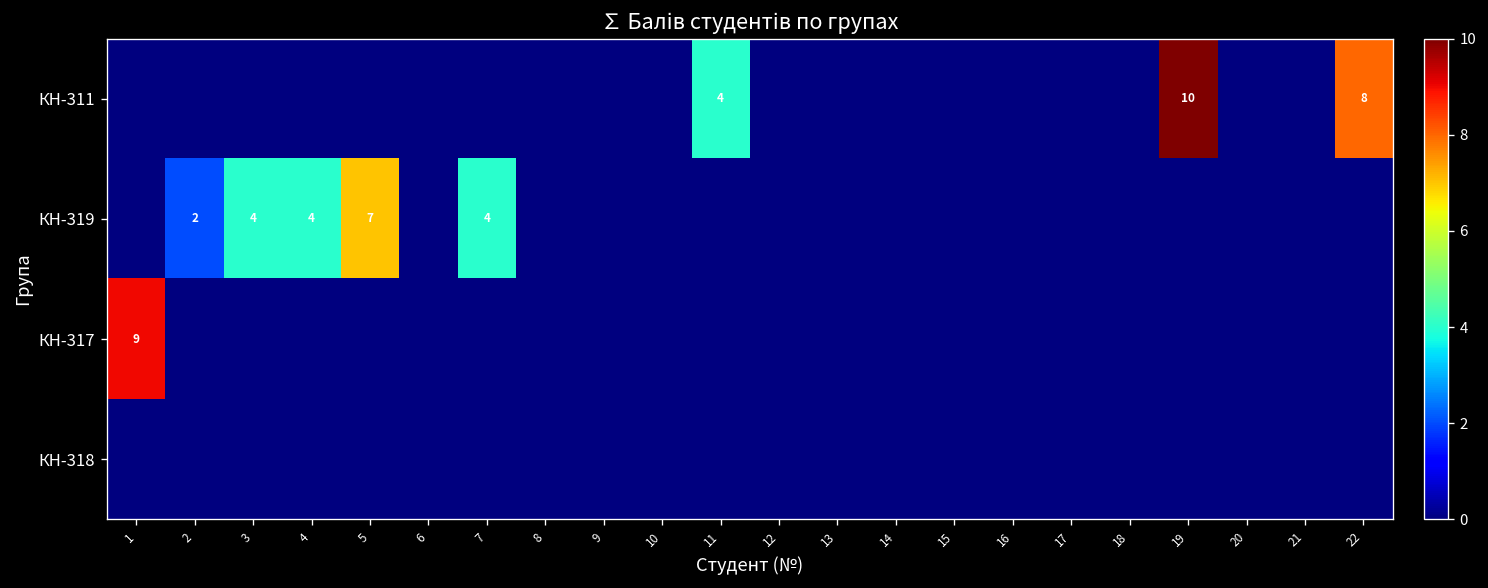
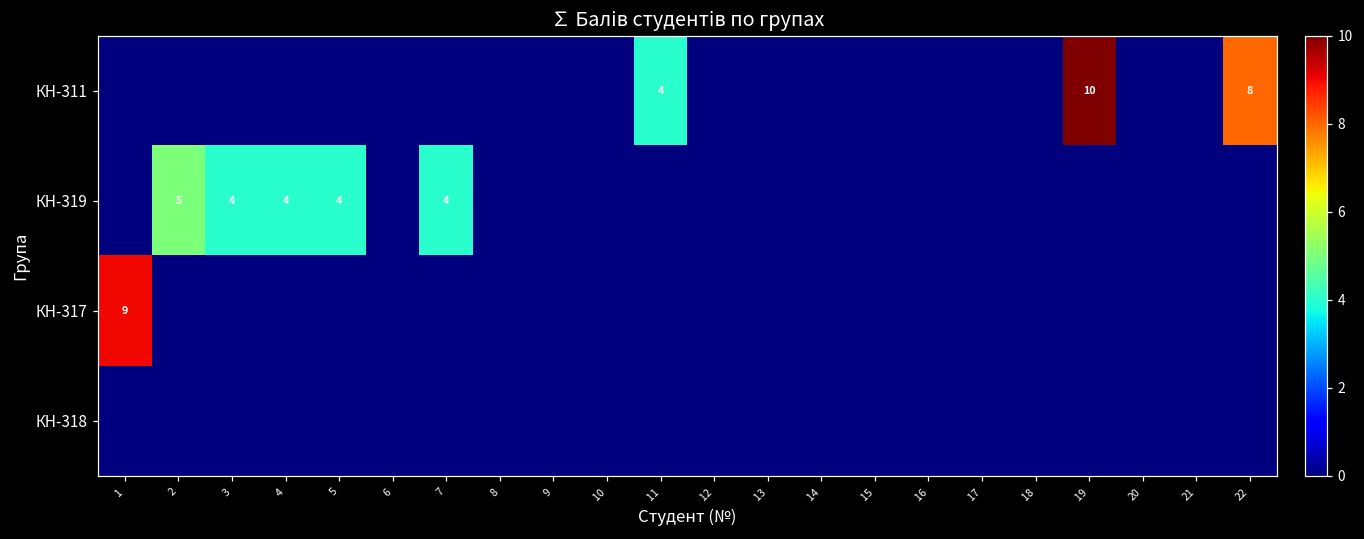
КН-319, 2: 2 -> 5
КН-319, 5: 7 -> 4
